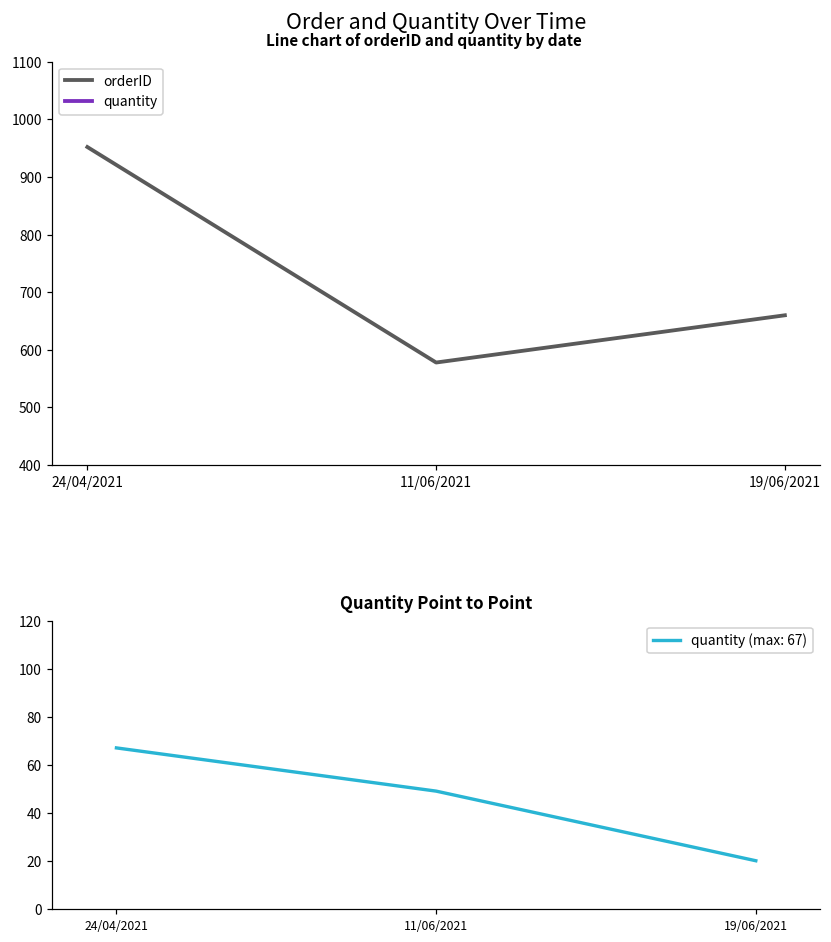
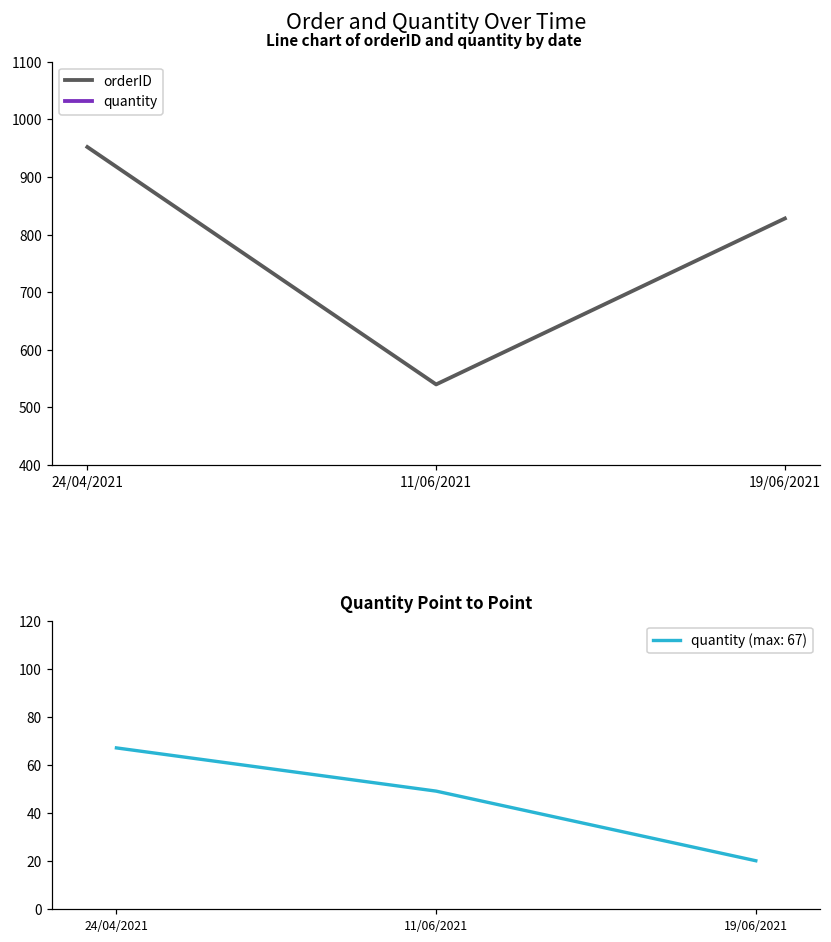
Order and Quantity Over Time, orderID, 11/06/2021: 580 -> 540
Order and Quantity Over Time, orderID, 19/06/2021: 660 -> 830
